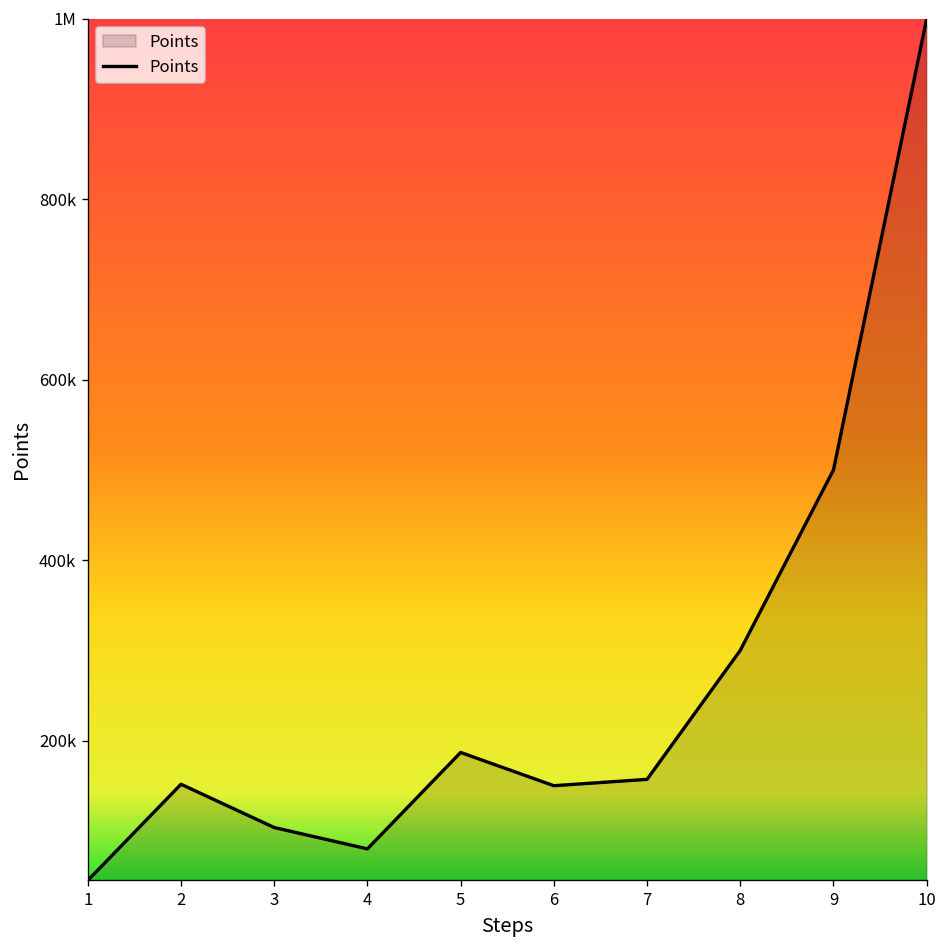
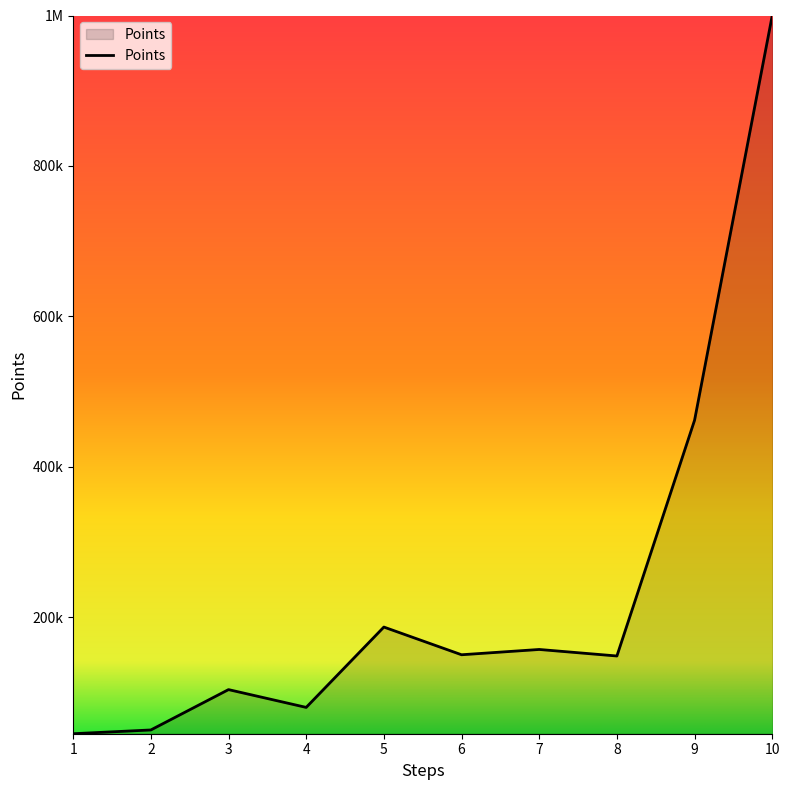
2: 150000 -> 50000
8: 300000 -> 150000
9: 500000 -> 460000
